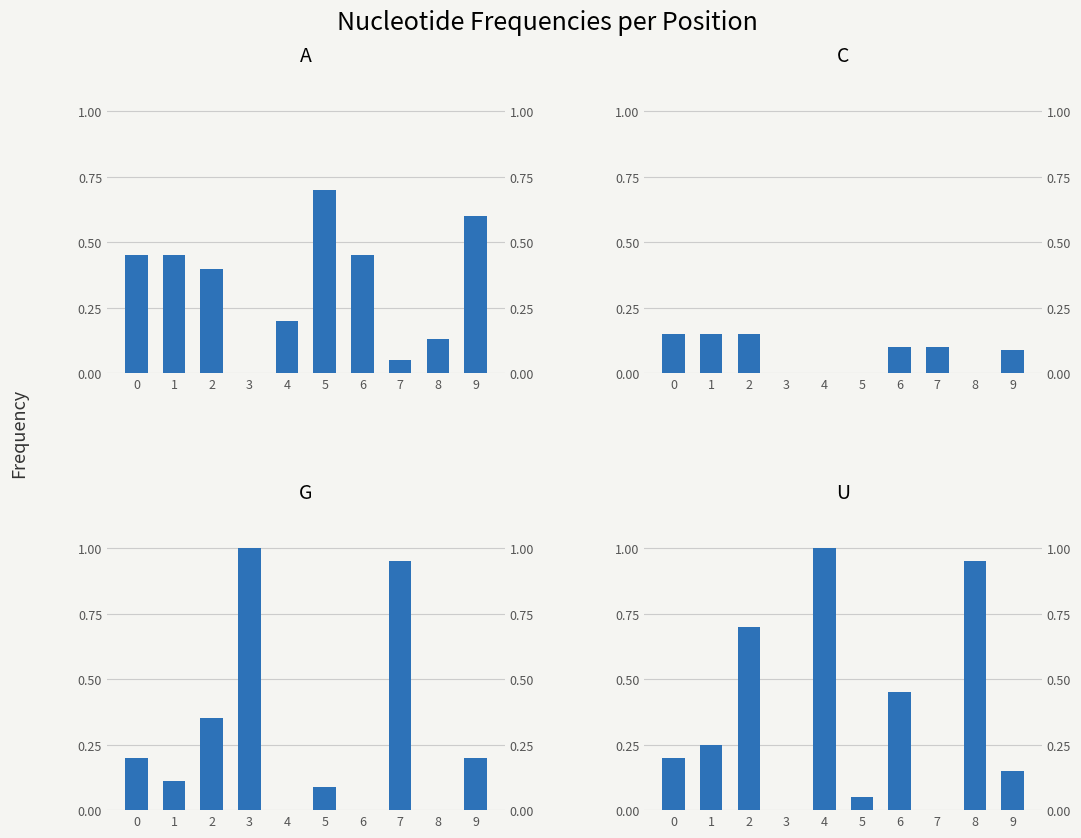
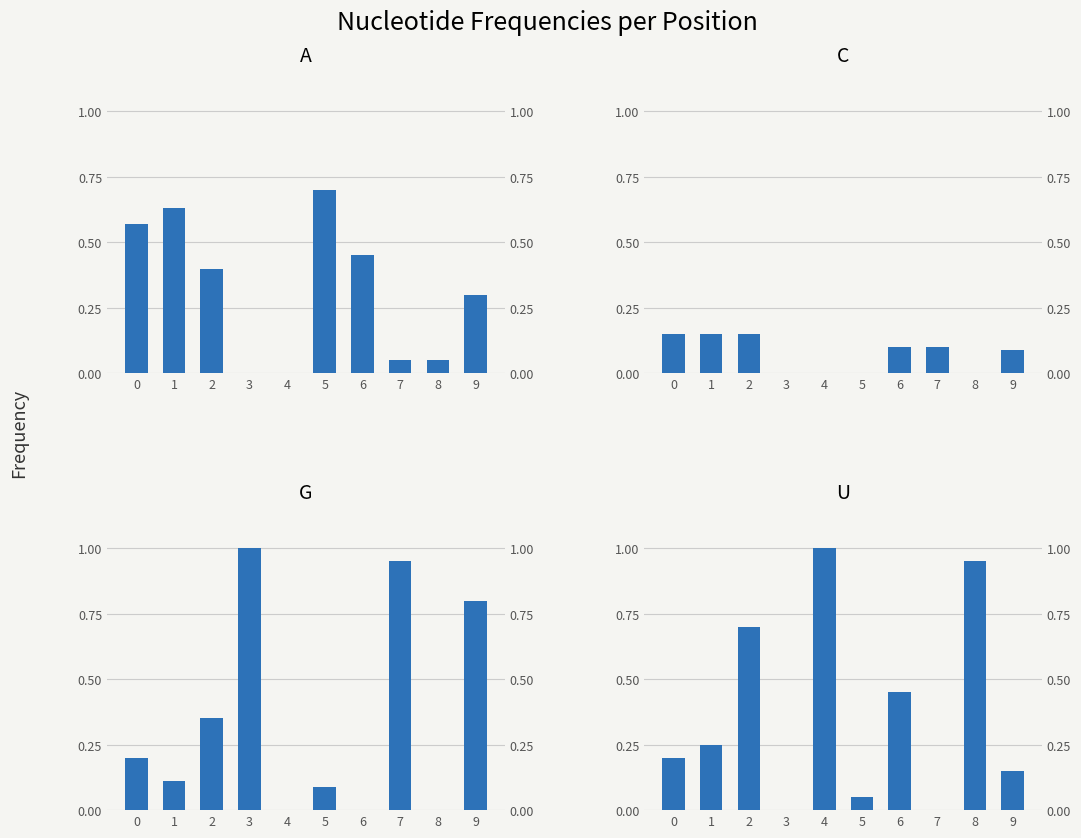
A, 0: 0.45 -> 0.57
A, 1: 0.45 -> 0.63
A, 4: 0.2 -> 0.0
A, 8: 0.13 -> 0.05
A, 9: 0.6 -> 0.3
G, 9: 0.2 -> 0.8
